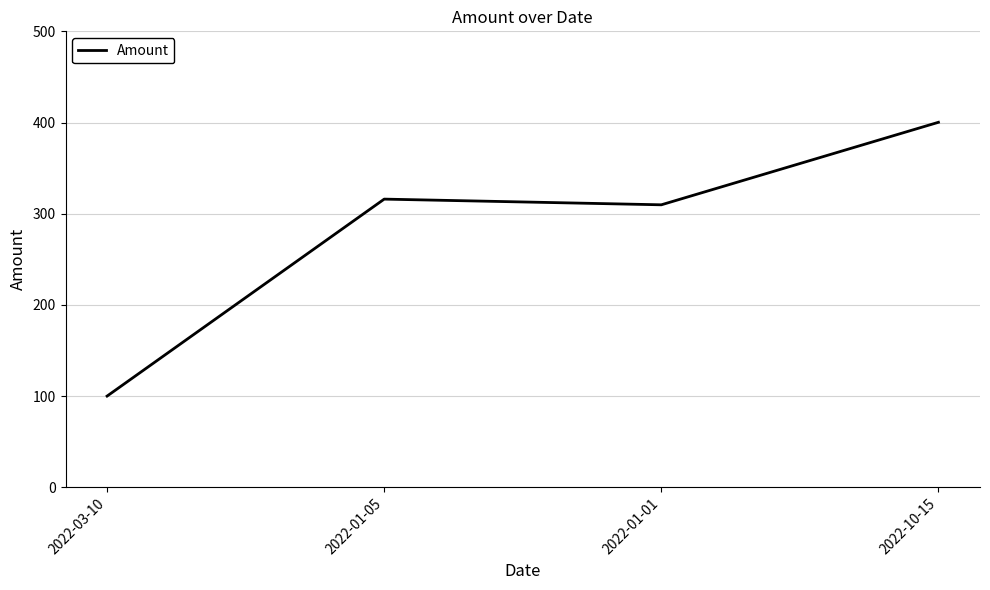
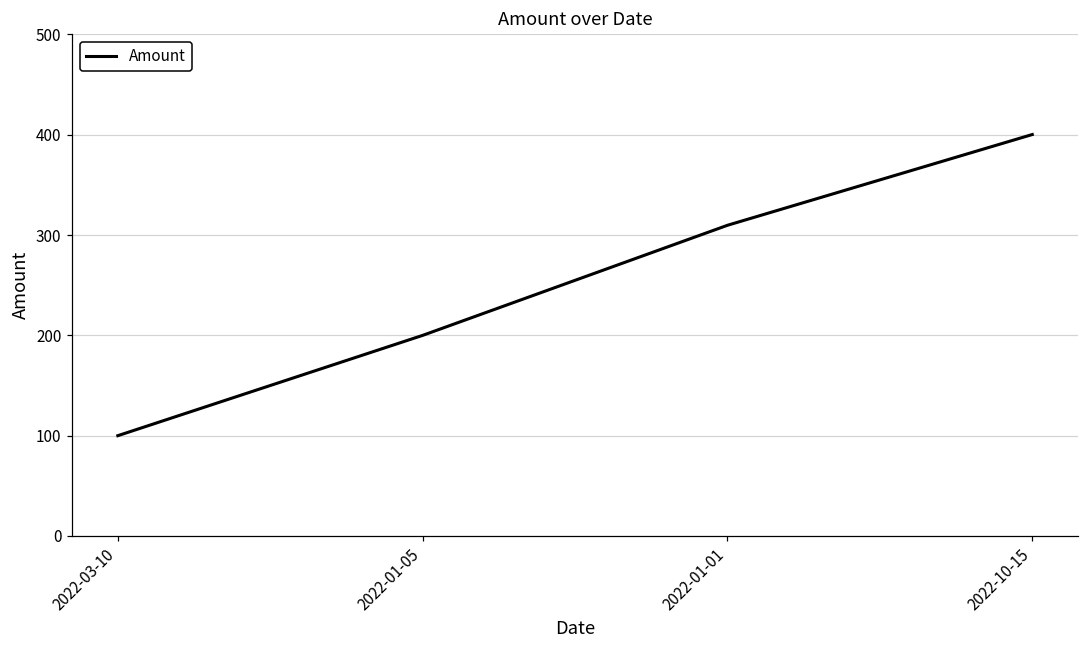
2022-01-05: 320 -> 200
